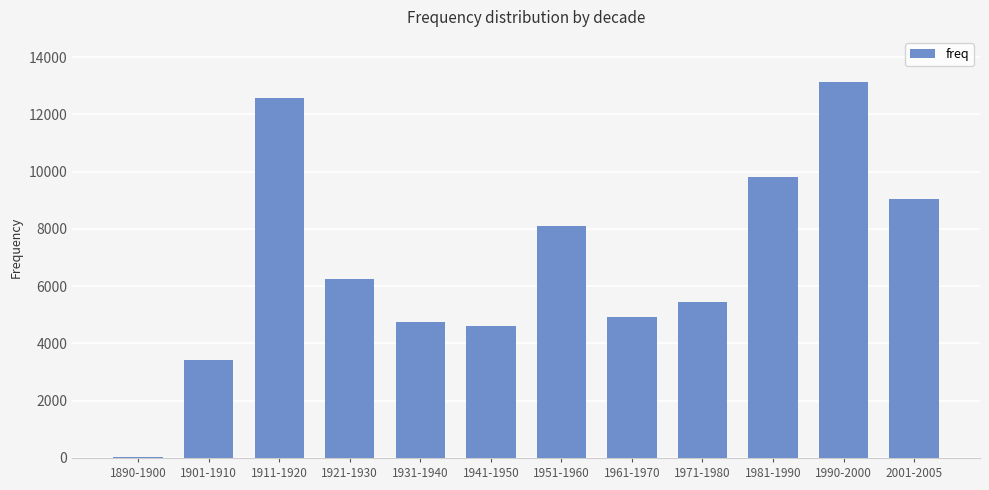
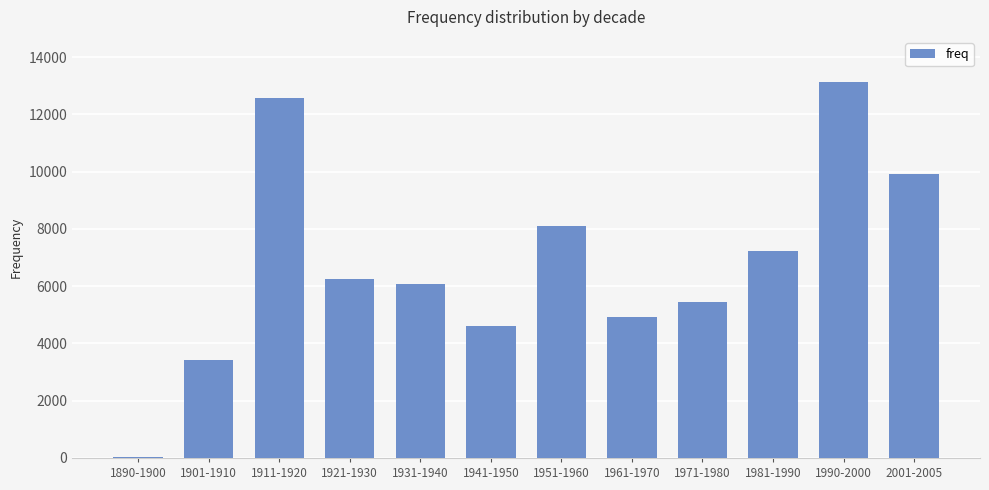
1931-1940: 4700 -> 6100
1981-1990: 9800 -> 7200
2001-2005: 9100 -> 9900
